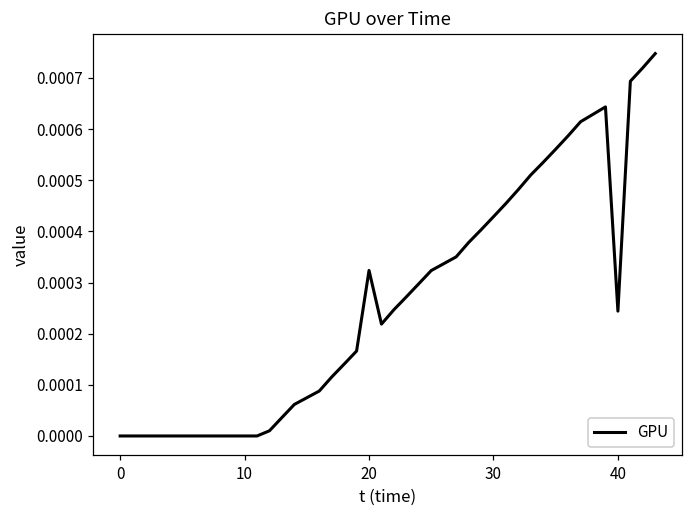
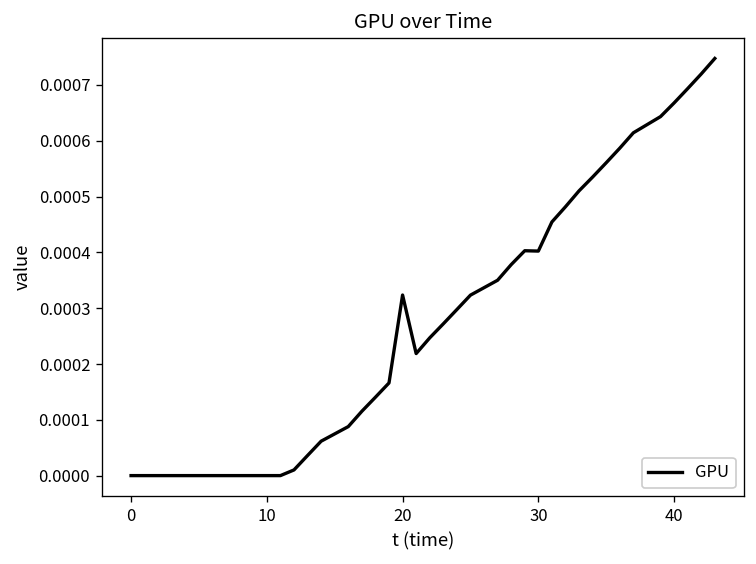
30: 0.00043 -> 0.00040
40: 0.00024 -> 0.00067
